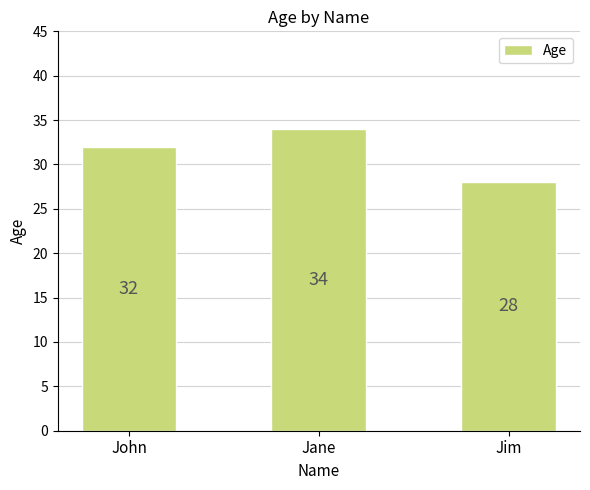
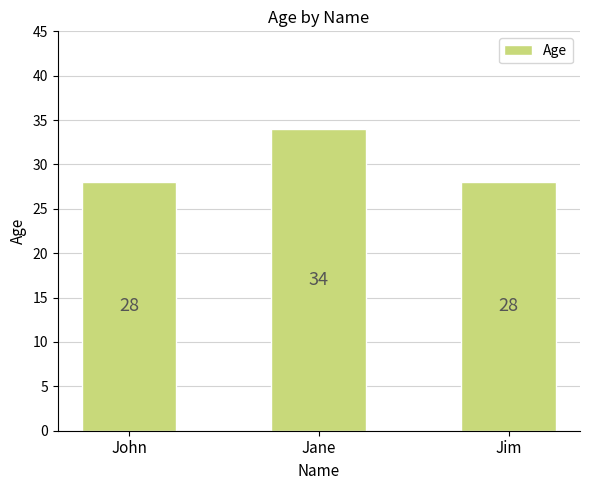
John: 32 -> 28
